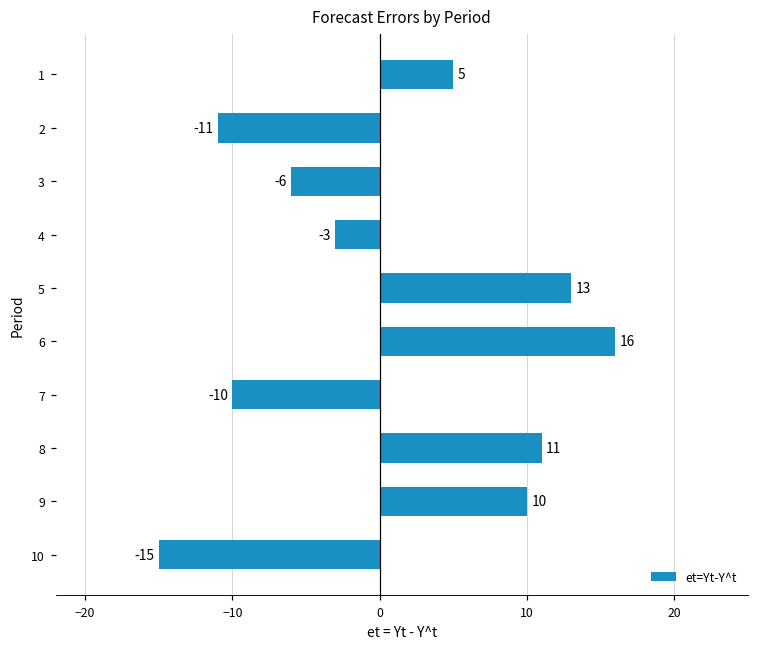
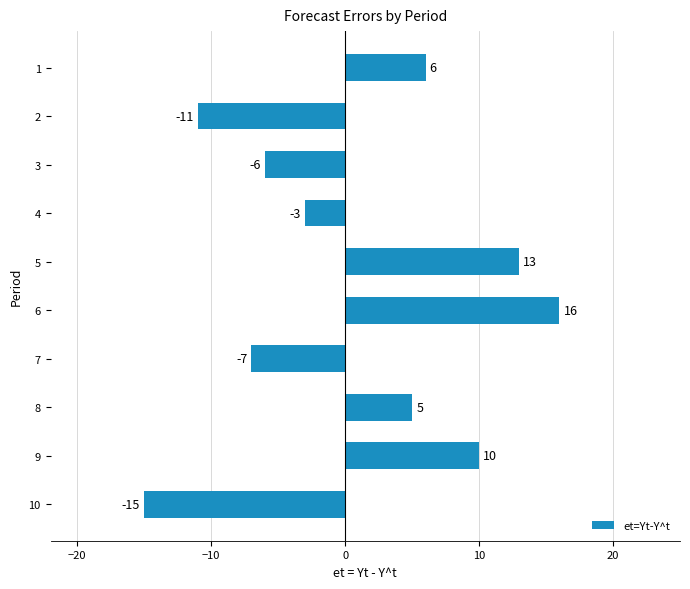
1: 5 -> 6
7: -10 -> -7
8: 11 -> 5
